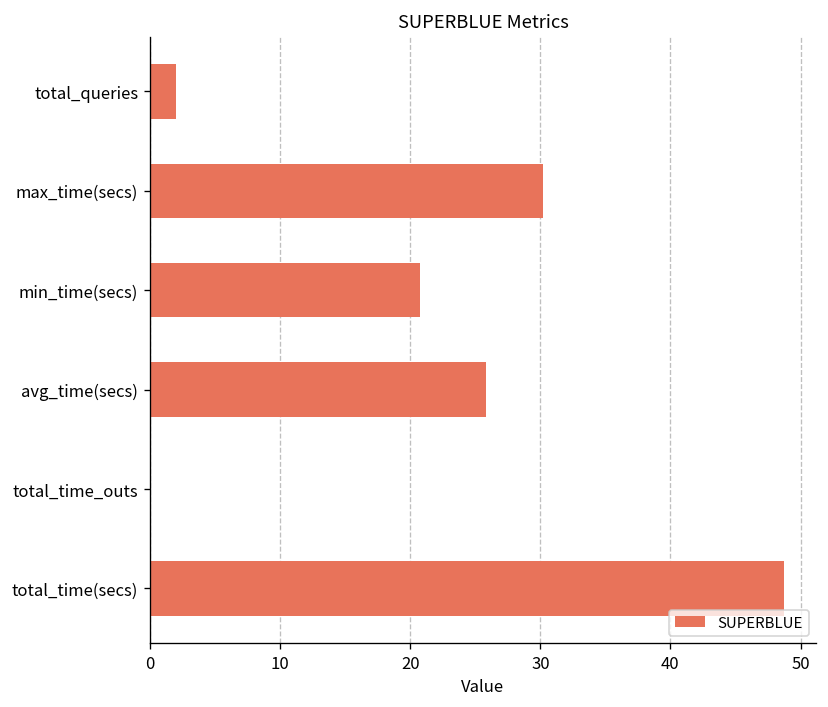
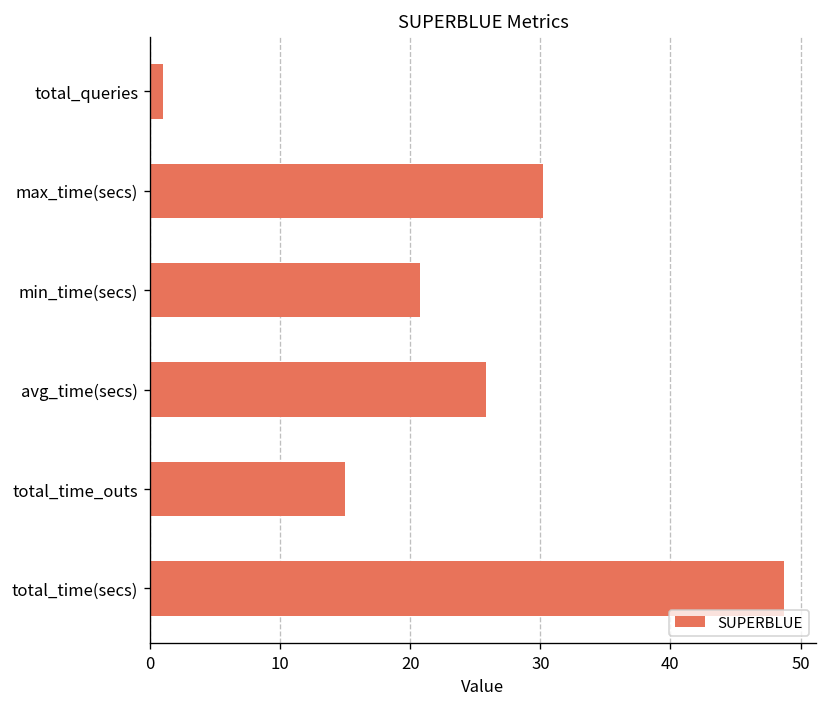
total_queries: 2 -> 1
total_time_outs: 0 -> 15
